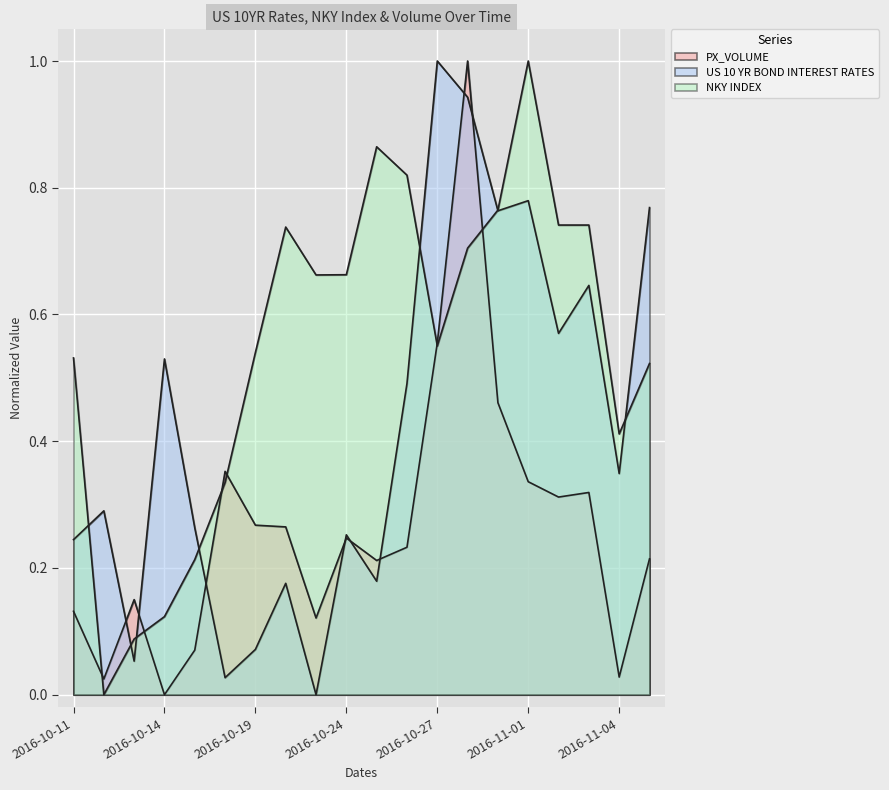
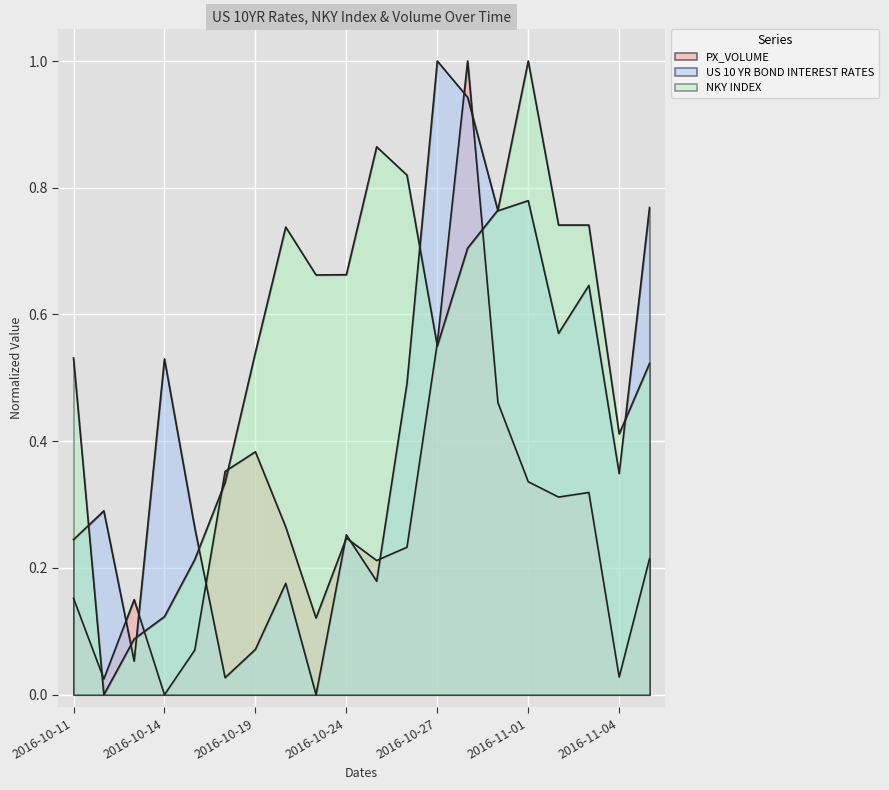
PX_VOLUME, 2016-10-11: 0.13 -> 0.15
PX_VOLUME, 2016-10-19: 0.27 -> 0.38
